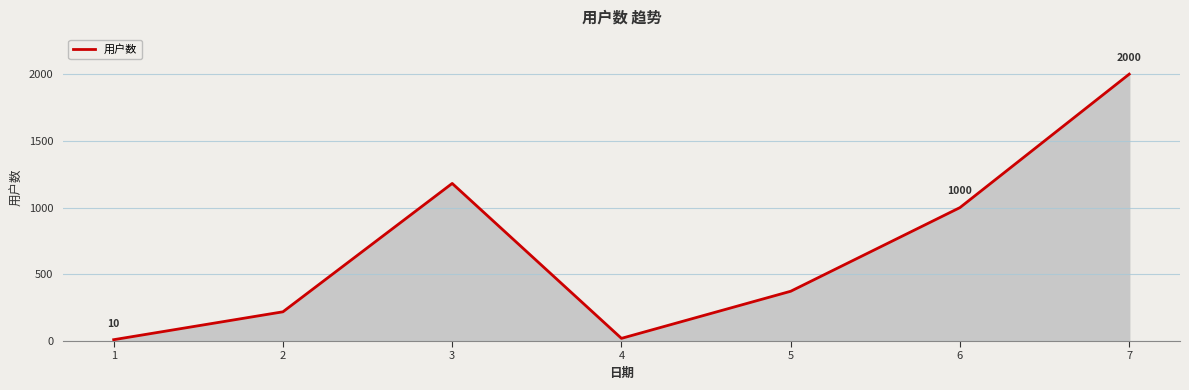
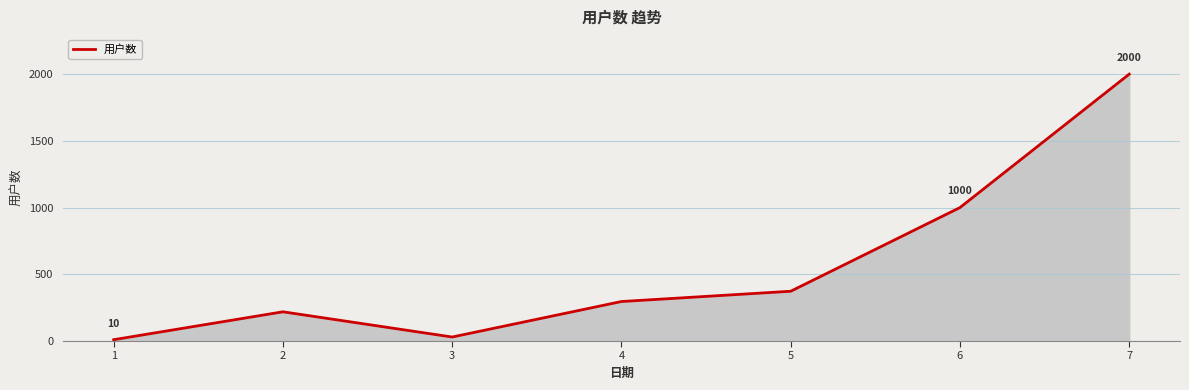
3: 1180 -> 30
4: 20 -> 300
